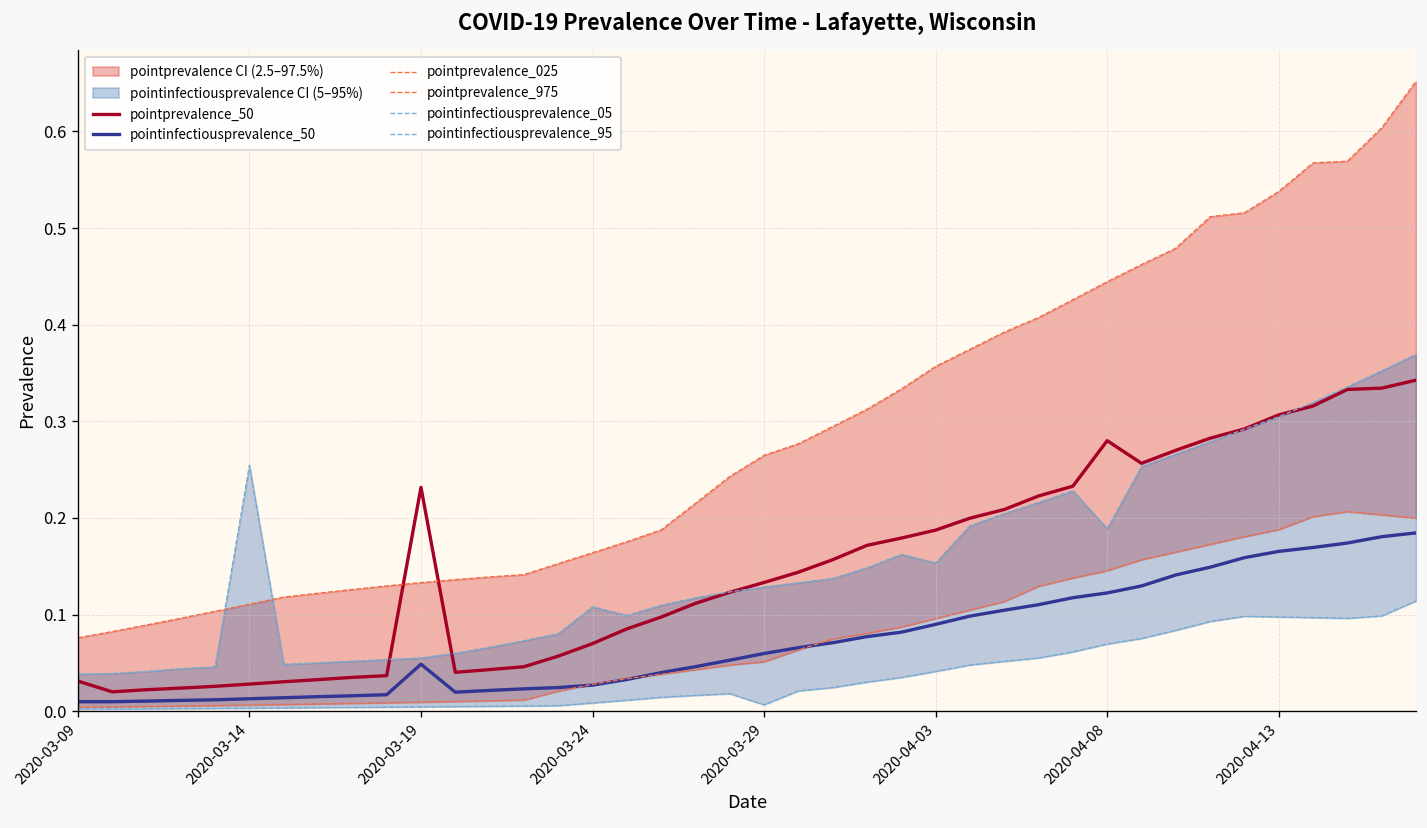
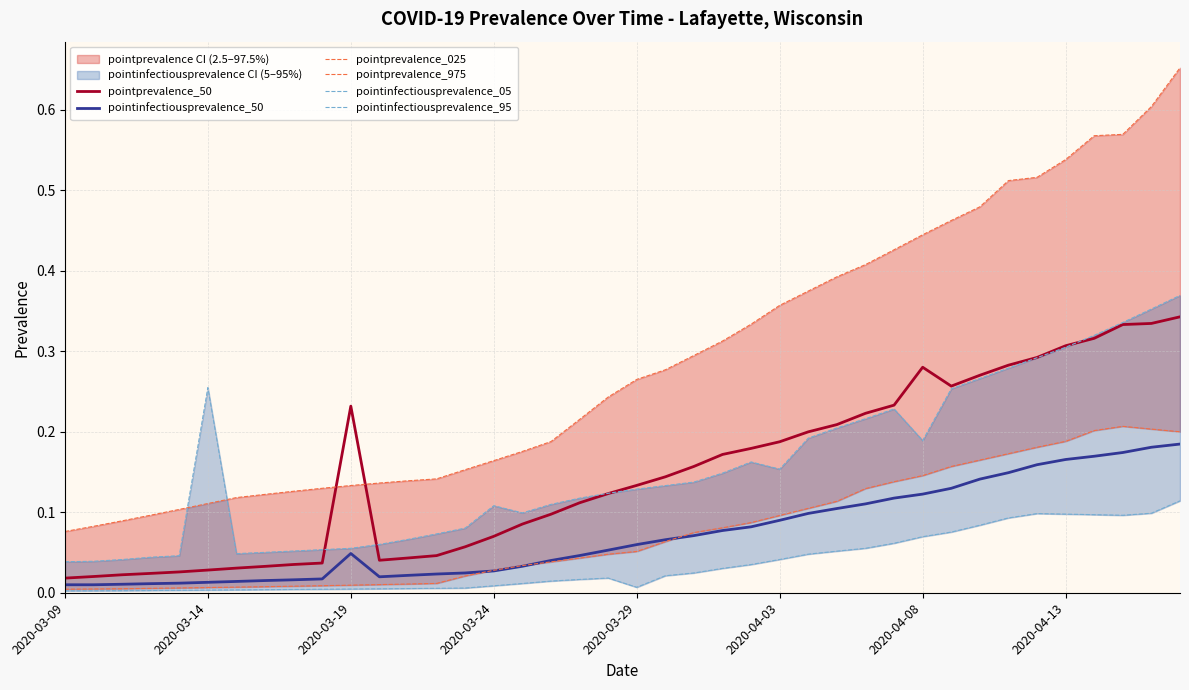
pointprevalence_50, 2020-03-09: 0.03 -> 0.02
